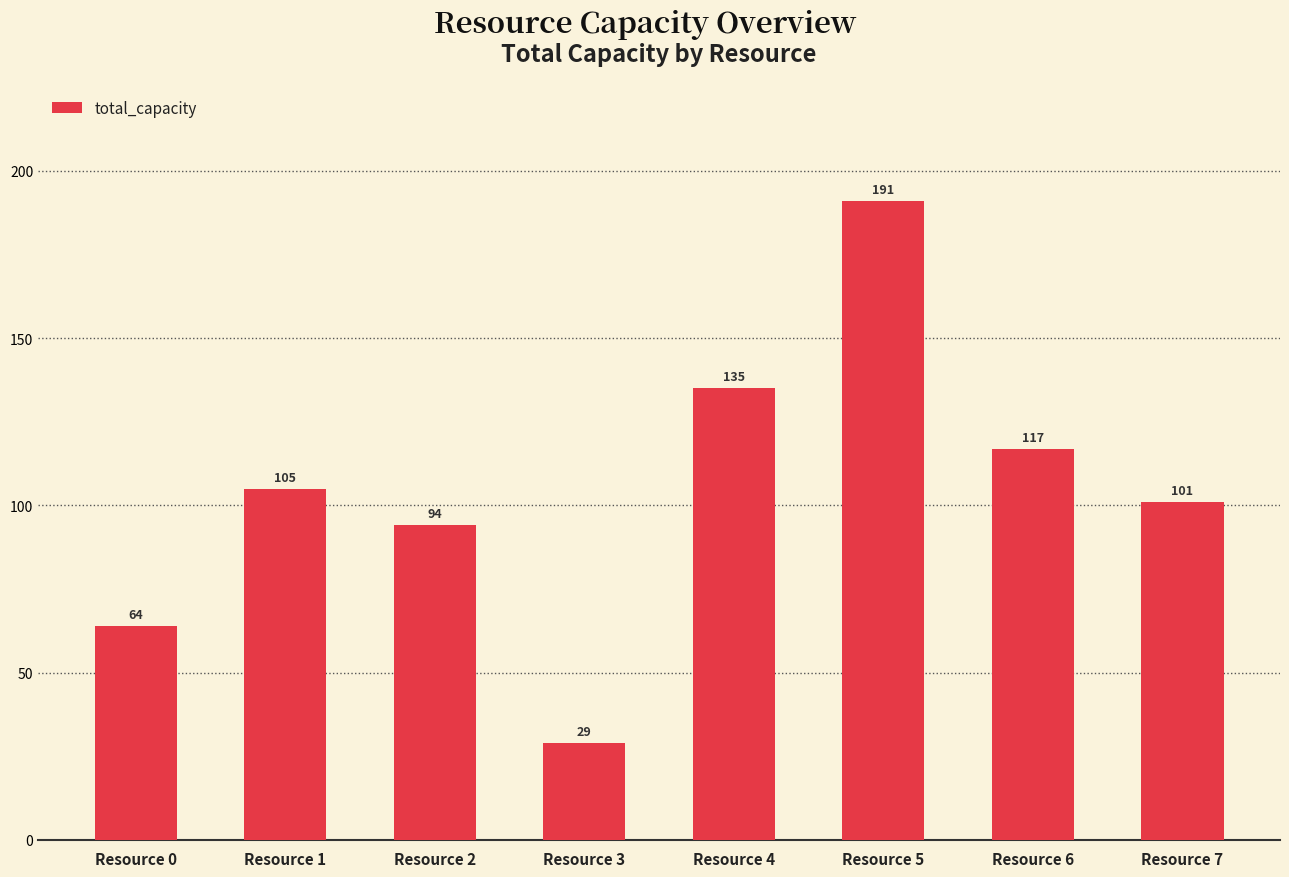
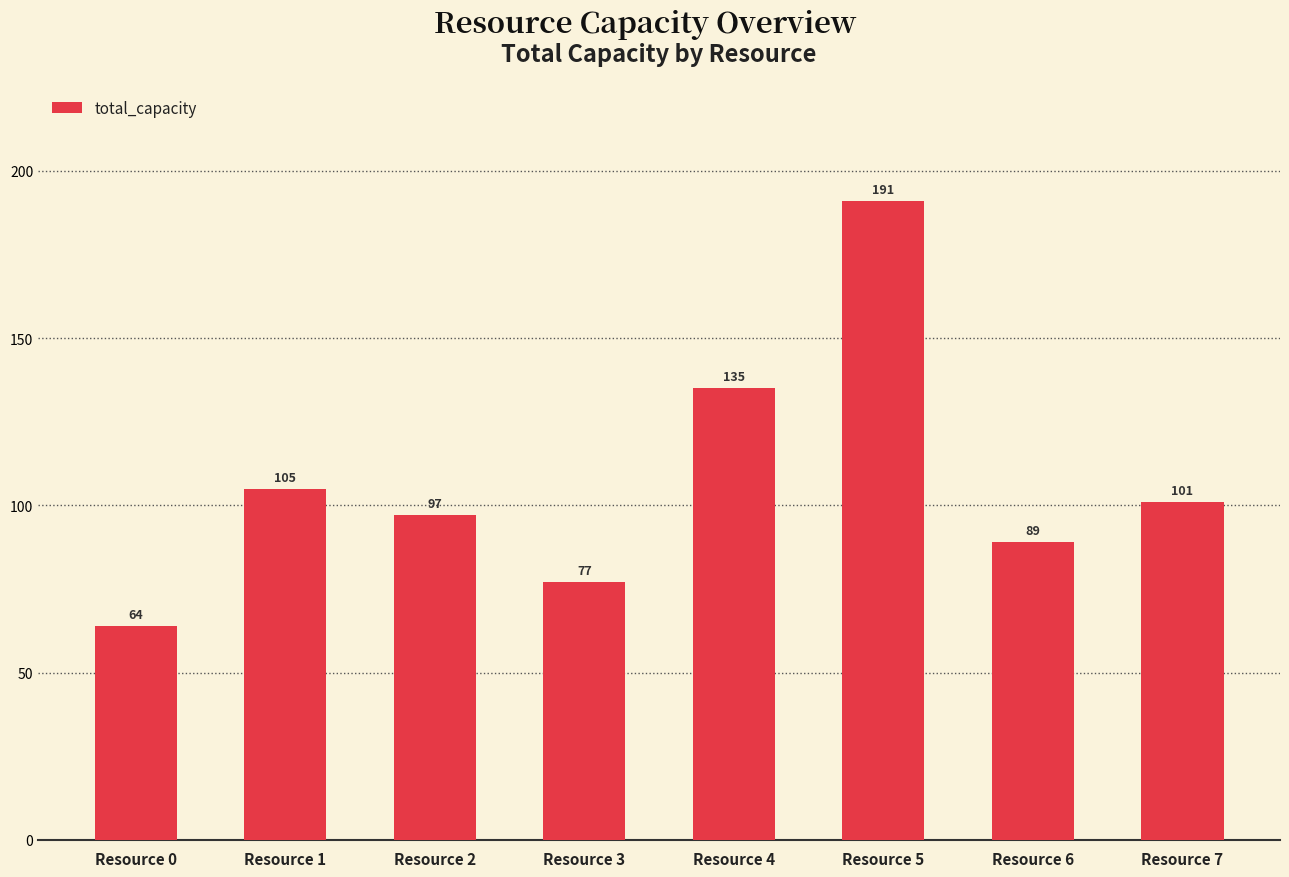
Resource 2: 94 -> 97
Resource 3: 29 -> 77
Resource 6: 117 -> 89
